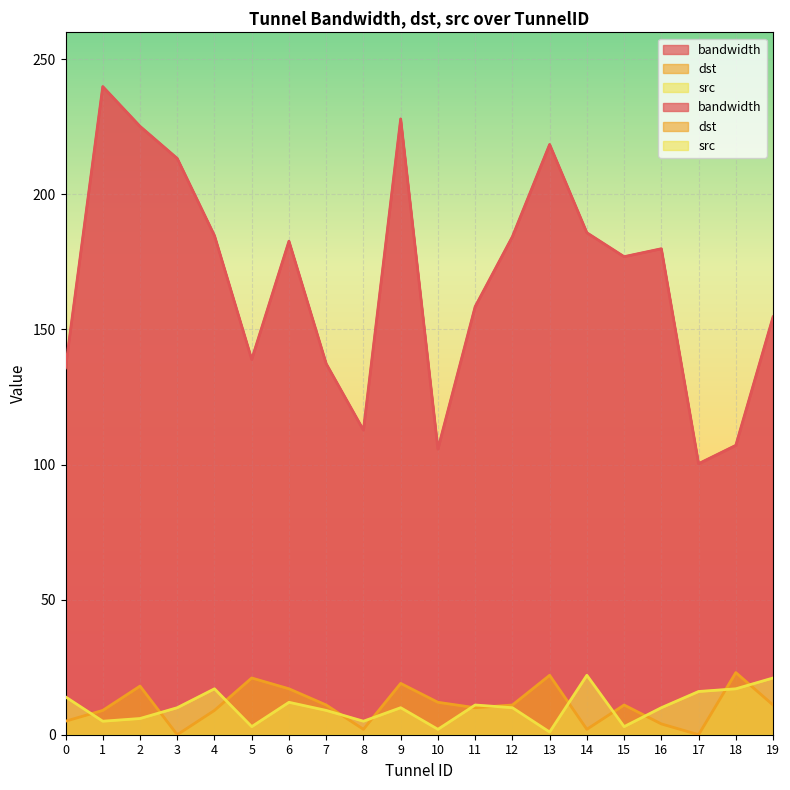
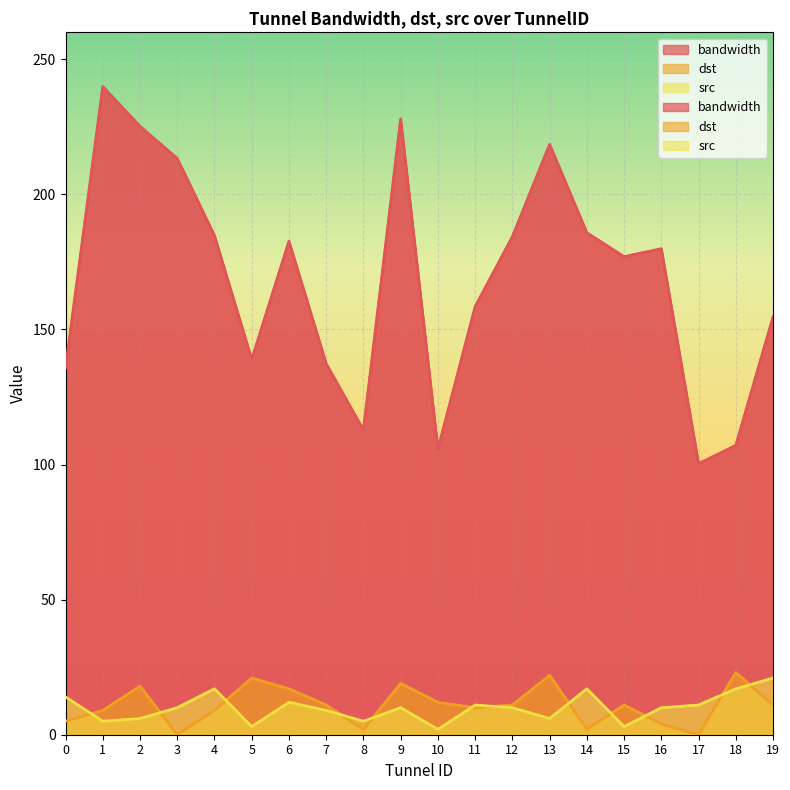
src, 13: 1 -> 6
src, 14: 22 -> 17
src, 17: 16 -> 11
